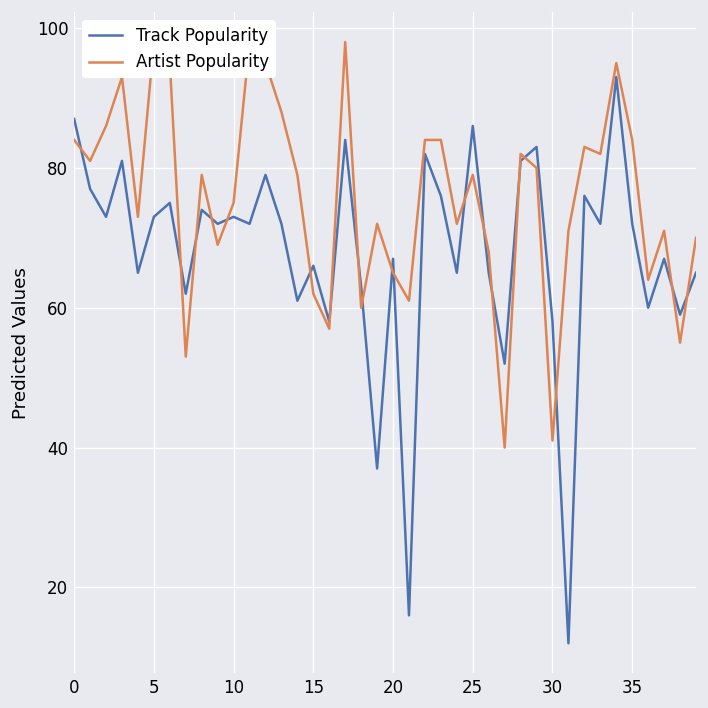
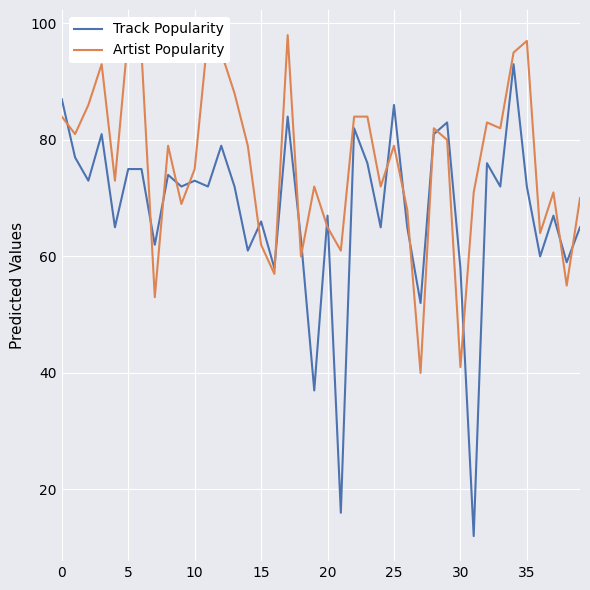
Track Popularity, 5: 73 -> 75
Artist Popularity, 35: 84 -> 97
